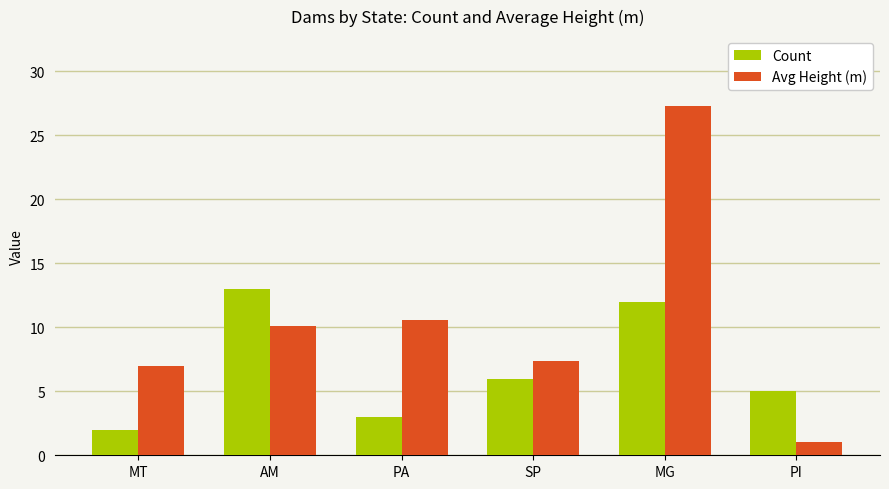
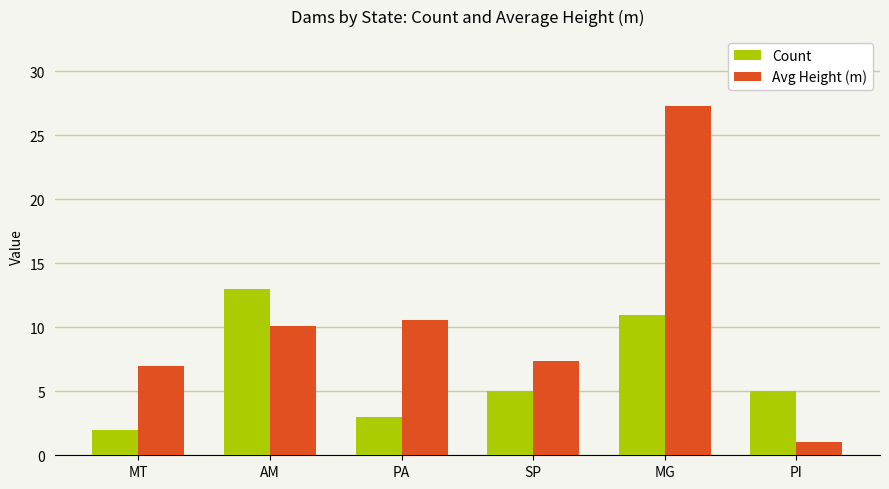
Count, SP: 6 -> 5
Count, MG: 12 -> 11
